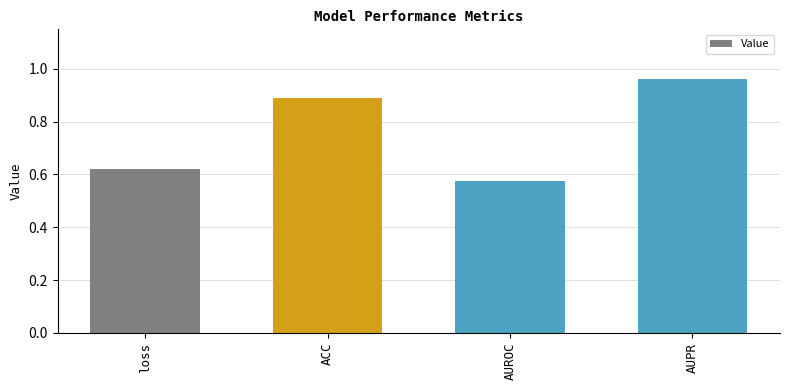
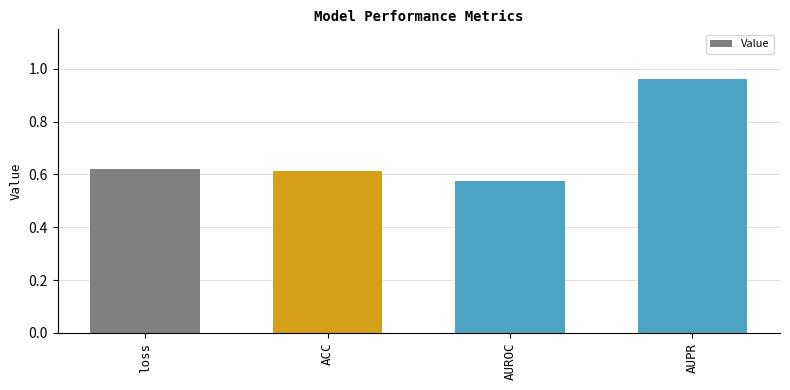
ACC: 0.89 -> 0.61
